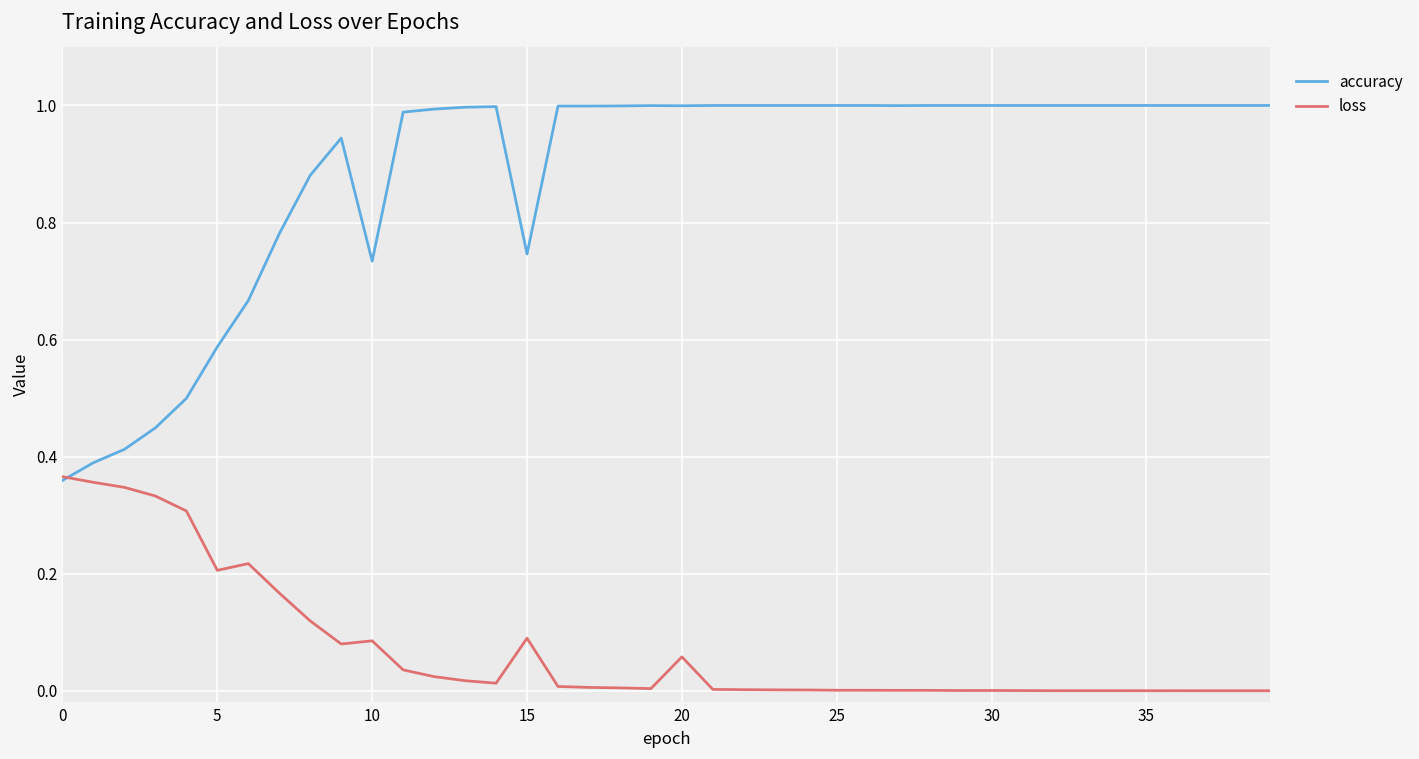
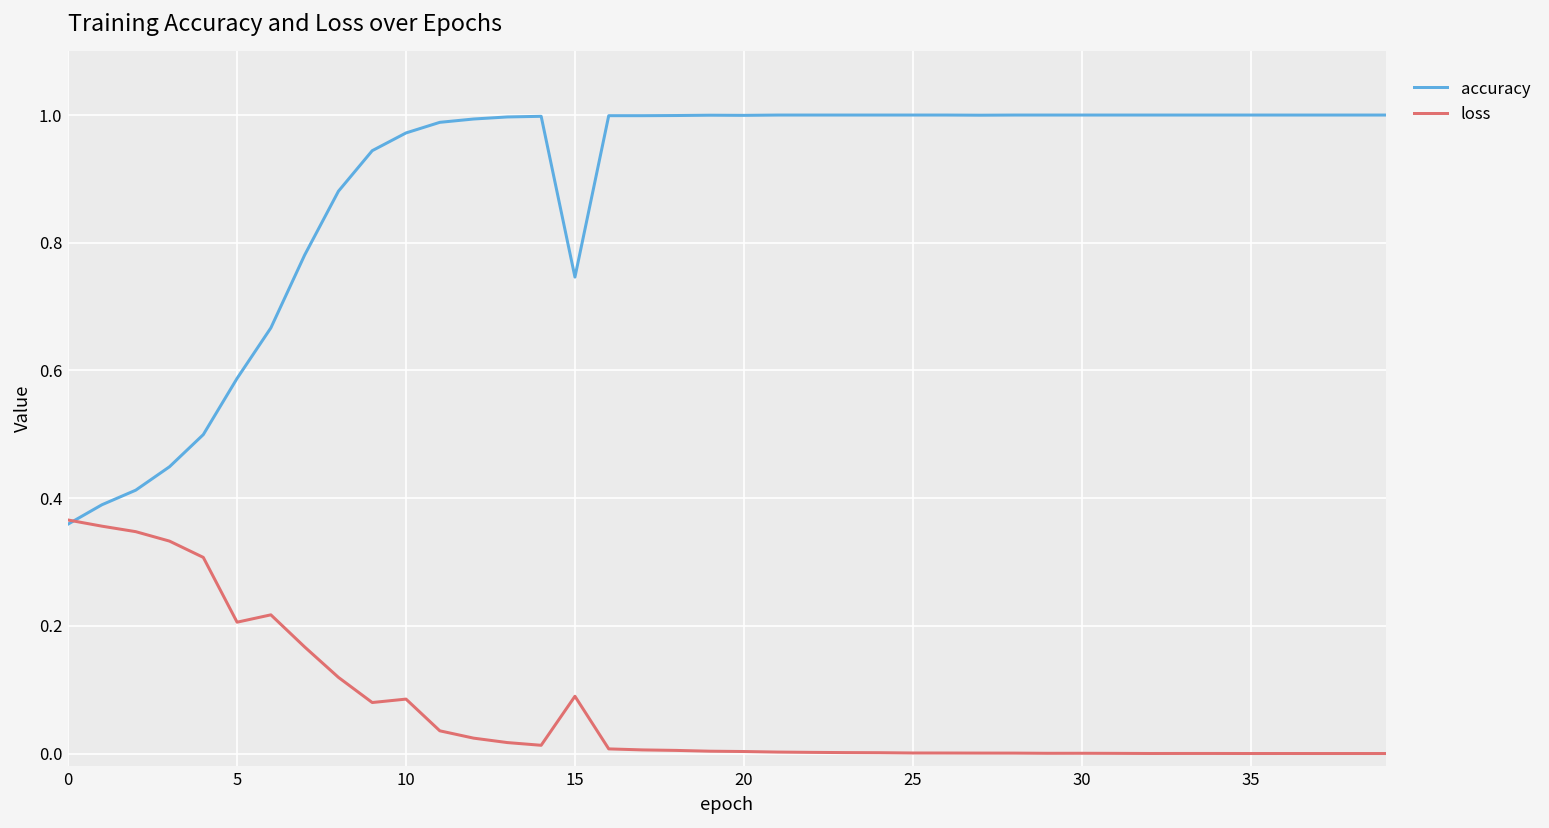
accuracy, 10: 0.73 -> 0.97
loss, 20: 0.06 -> 0.00
